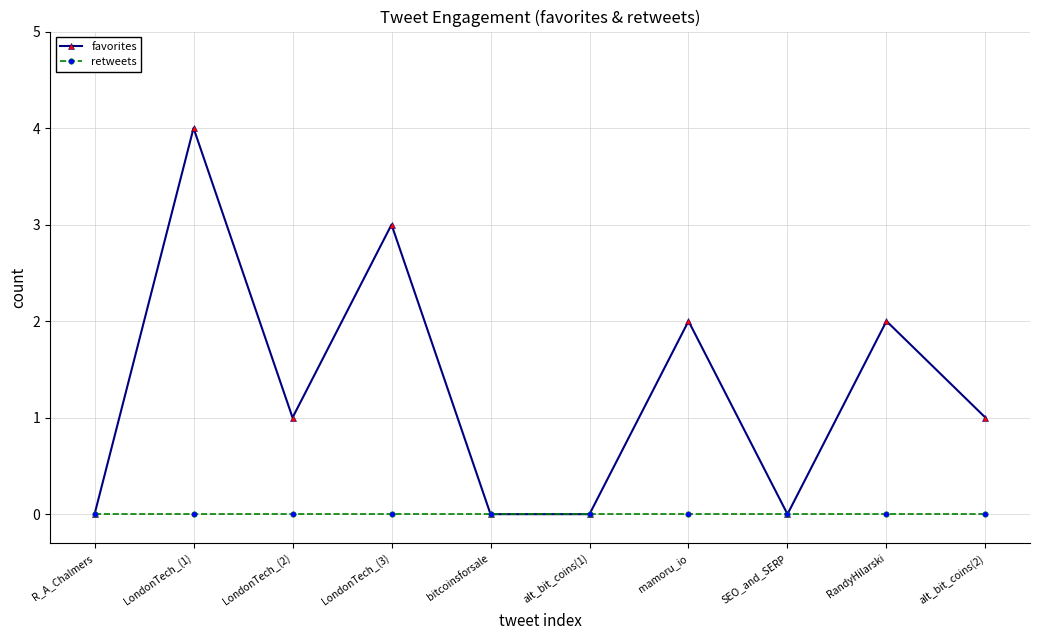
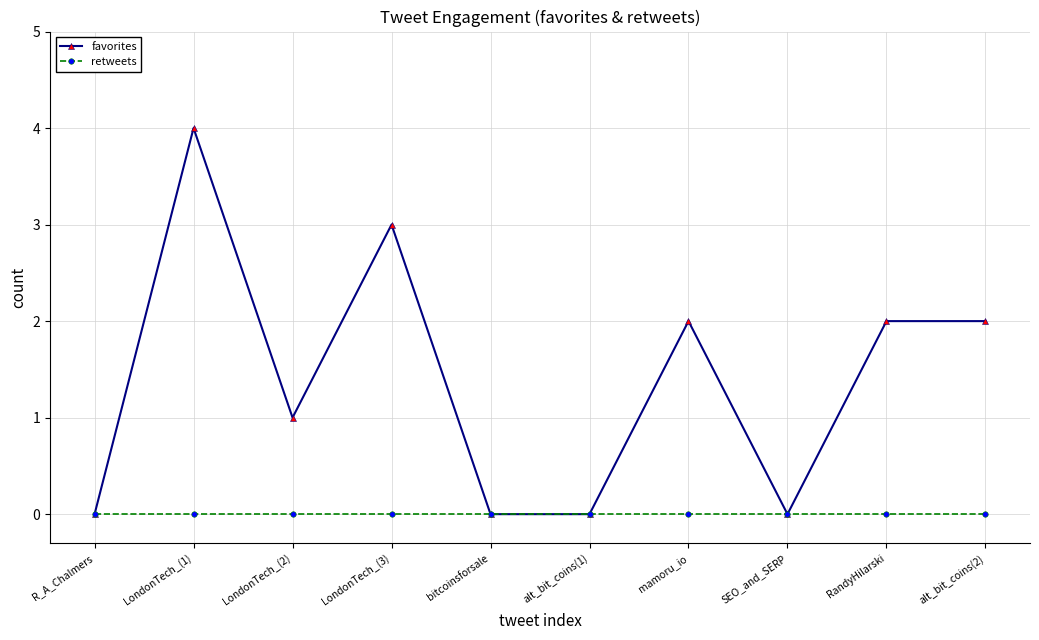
favorites, alt_bit_coins(2): 1 -> 2
